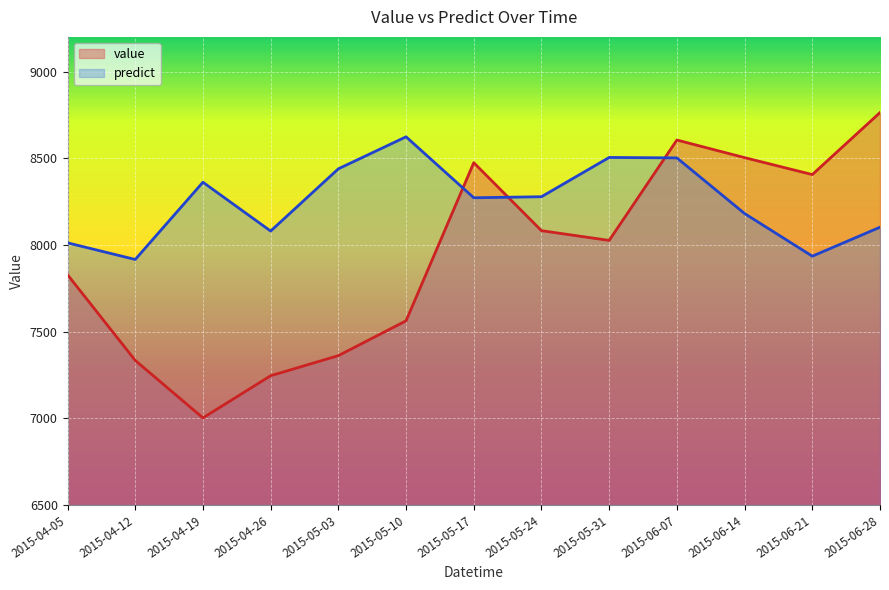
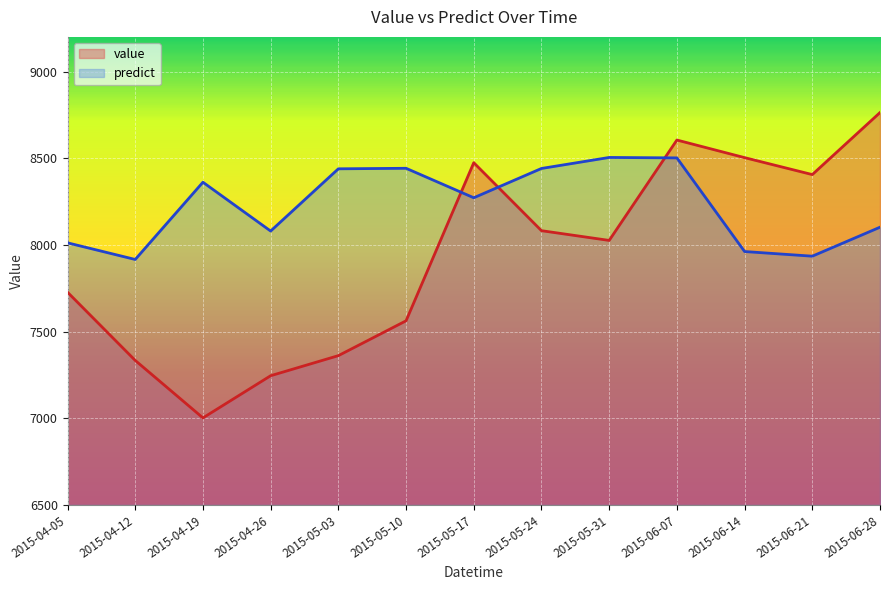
value, 2015-04-05: 7830 -> 7730
predict, 2015-05-10: 8620 -> 8440
predict, 2015-05-24: 8280 -> 8440
predict, 2015-06-14: 8180 -> 7960
